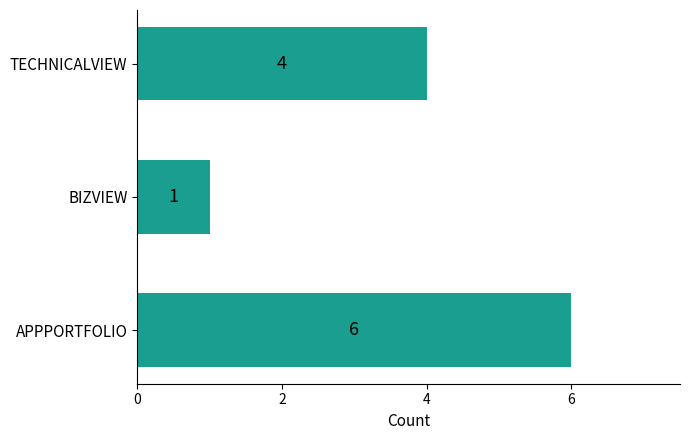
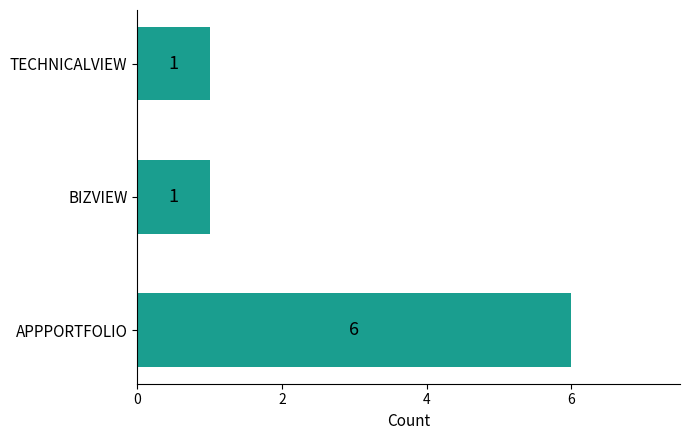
TECHNICALVIEW: 4 -> 1
